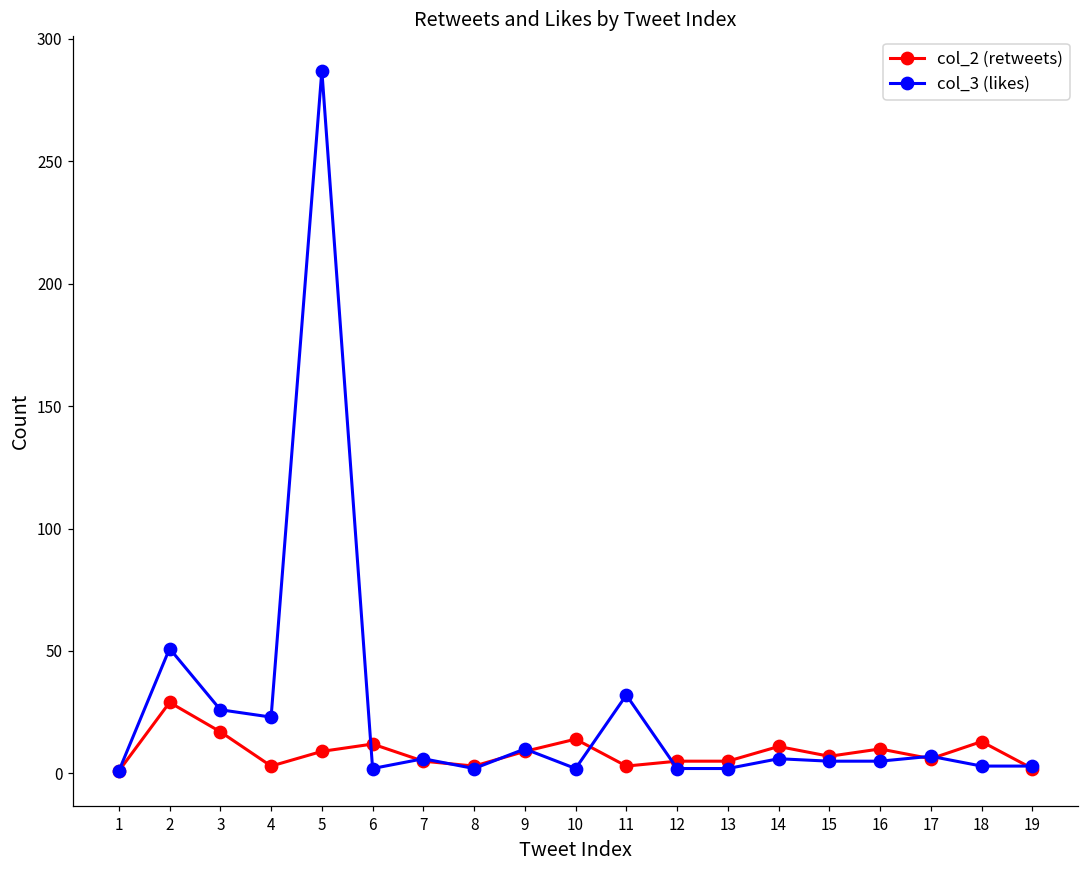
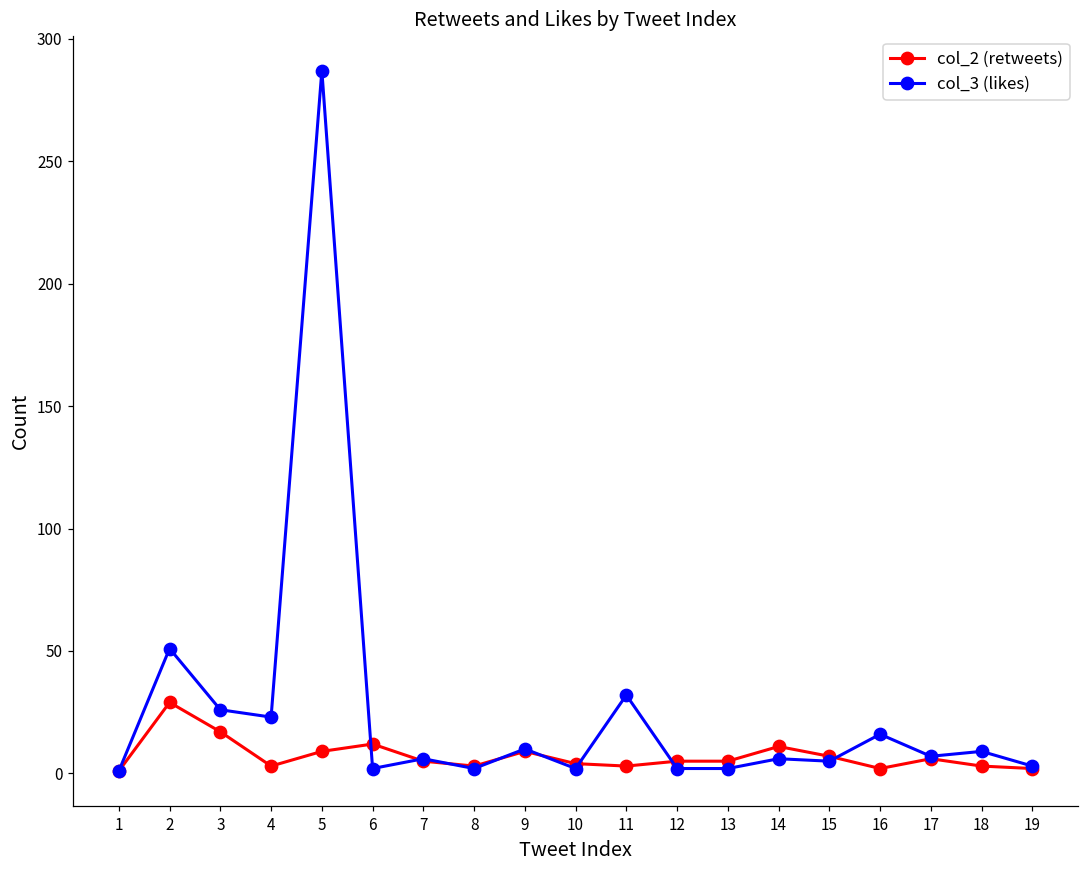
col_2 (retweets), 10: 14 -> 4
col_2 (retweets), 16: 10 -> 2
col_3 (likes), 16: 5 -> 16
col_2 (retweets), 18: 13 -> 3
col_3 (likes), 18: 3 -> 9
